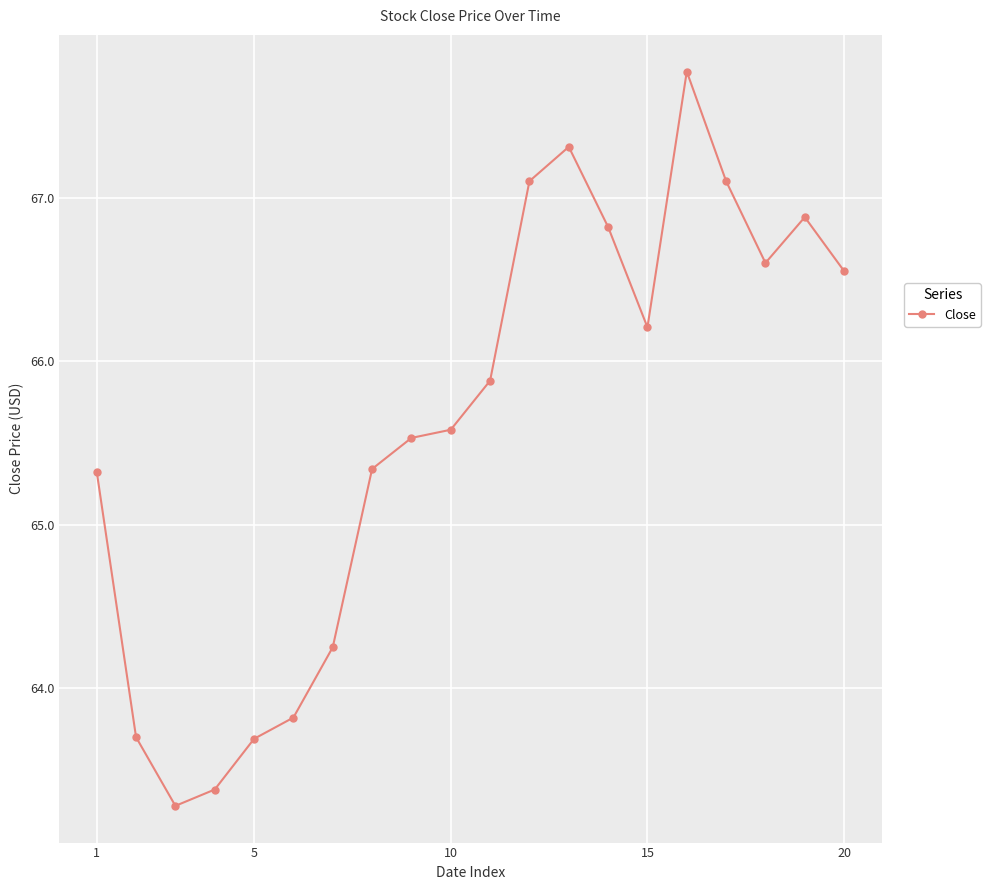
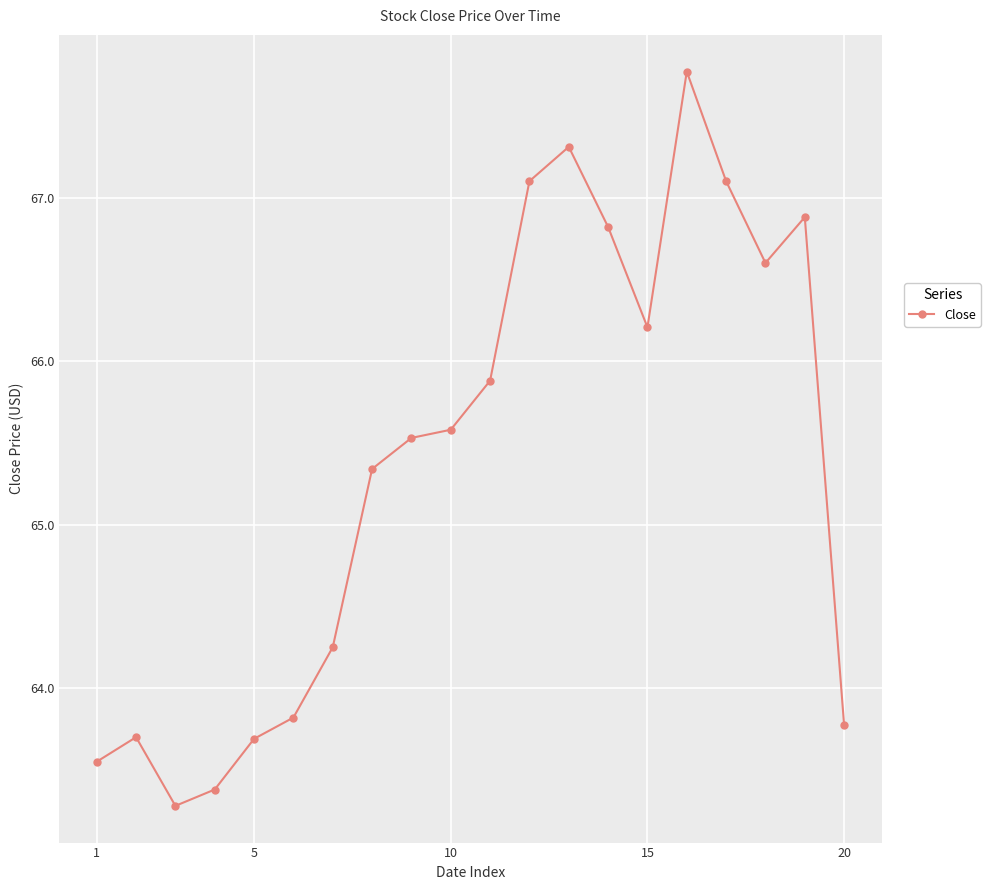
1: 65.32 -> 63.55
20: 66.55 -> 63.77
